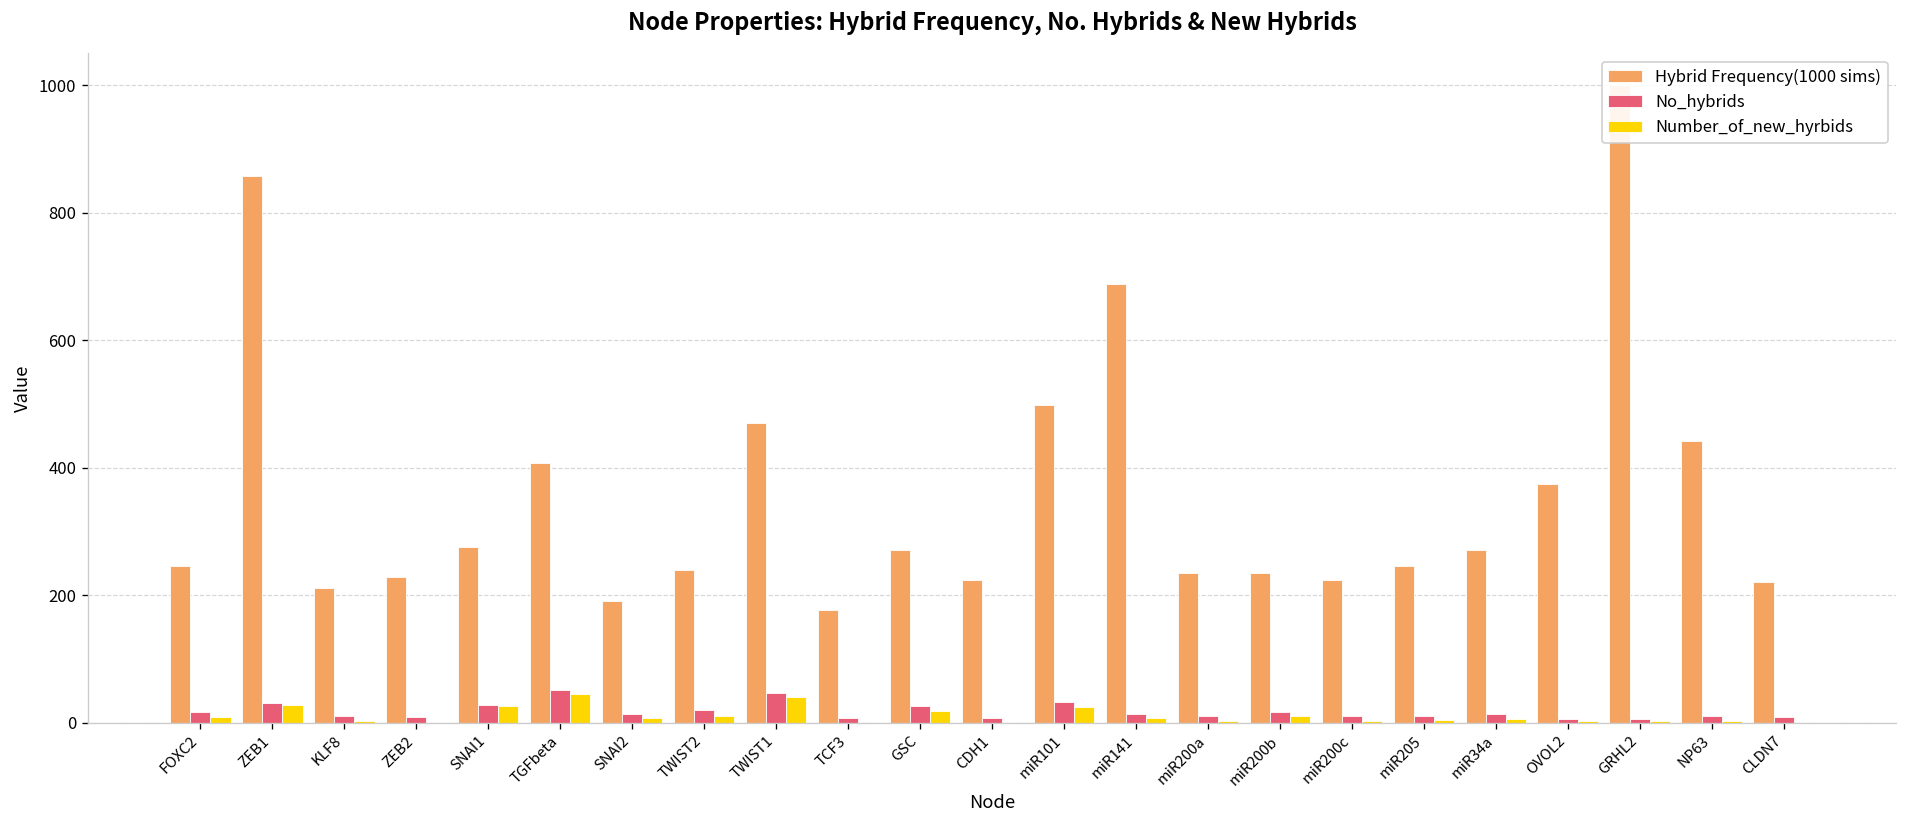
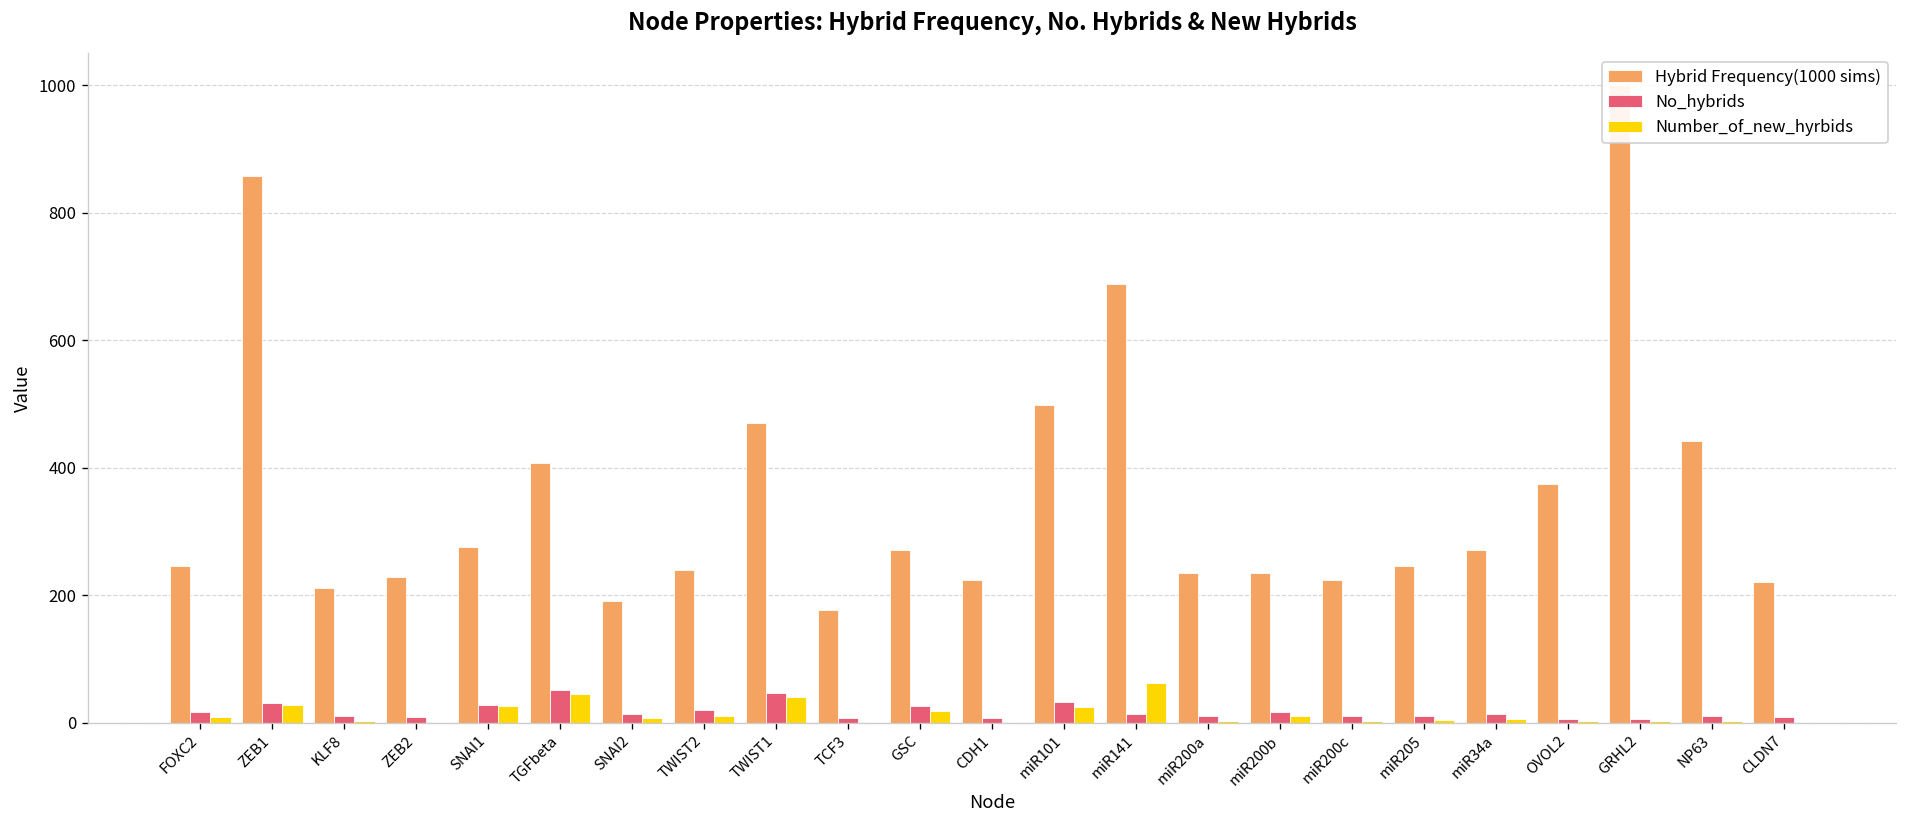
Number_of_new_hyrbids, miR141: 10 -> 60
